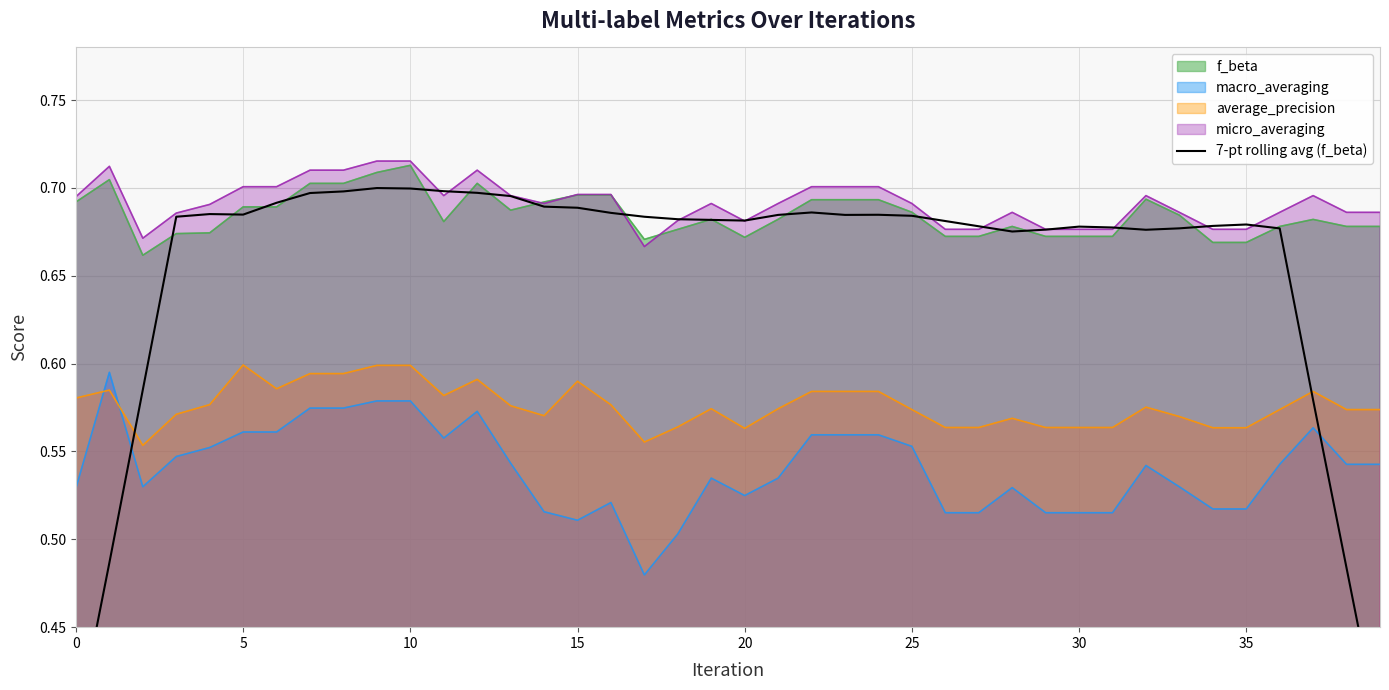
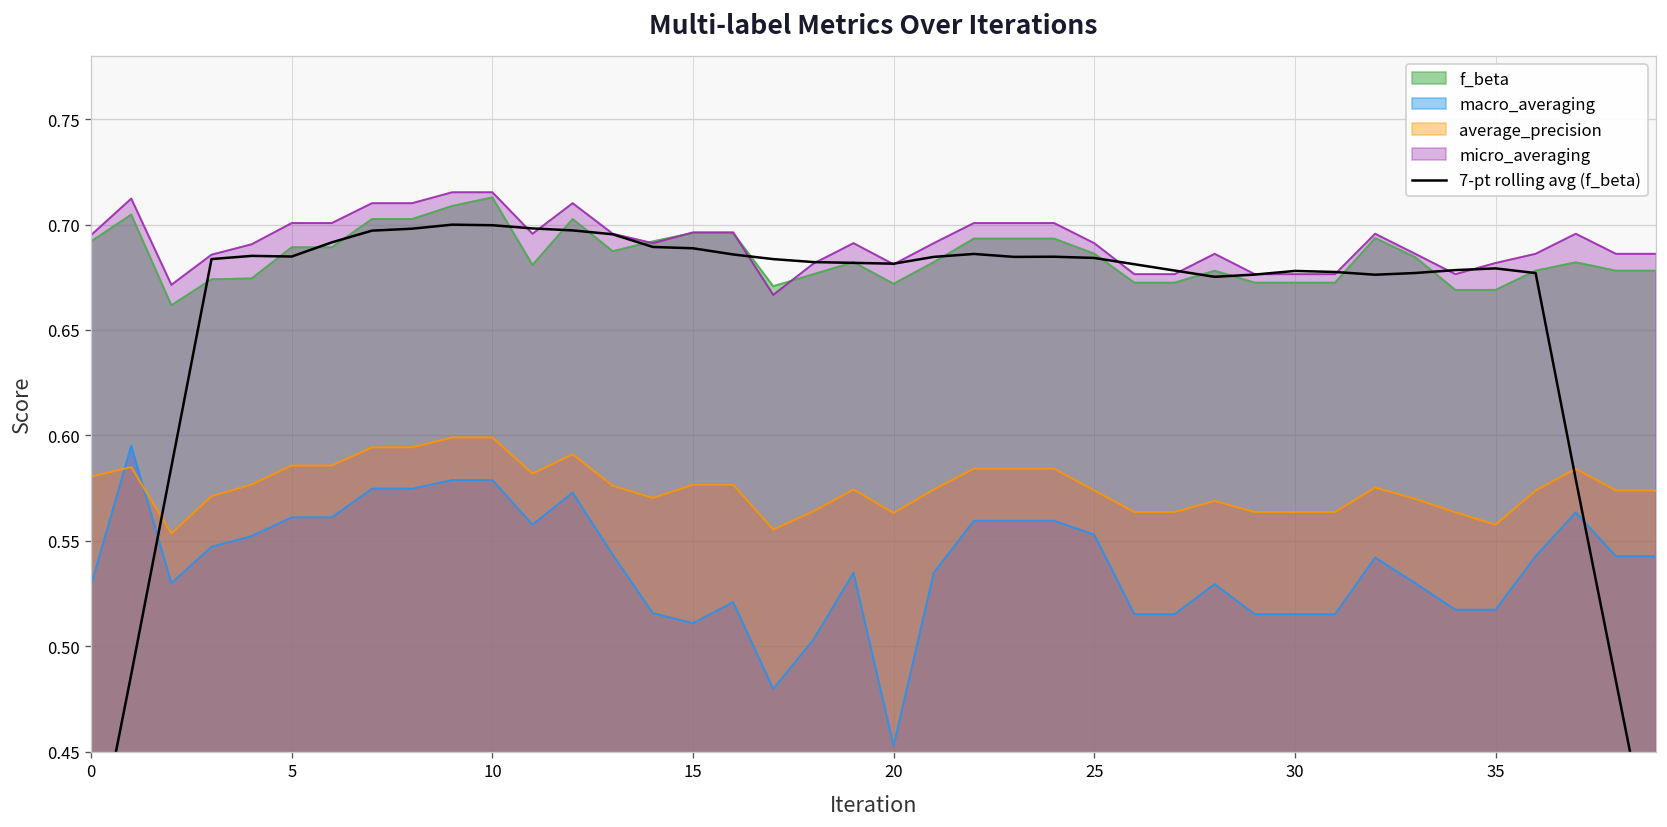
average_precision, 5: 0.599 -> 0.586
average_precision, 15: 0.590 -> 0.577
macro_averaging, 20: 0.525 -> 0.453
average_precision, 35: 0.564 -> 0.558
micro_averaging, 35: 0.676 -> 0.682
